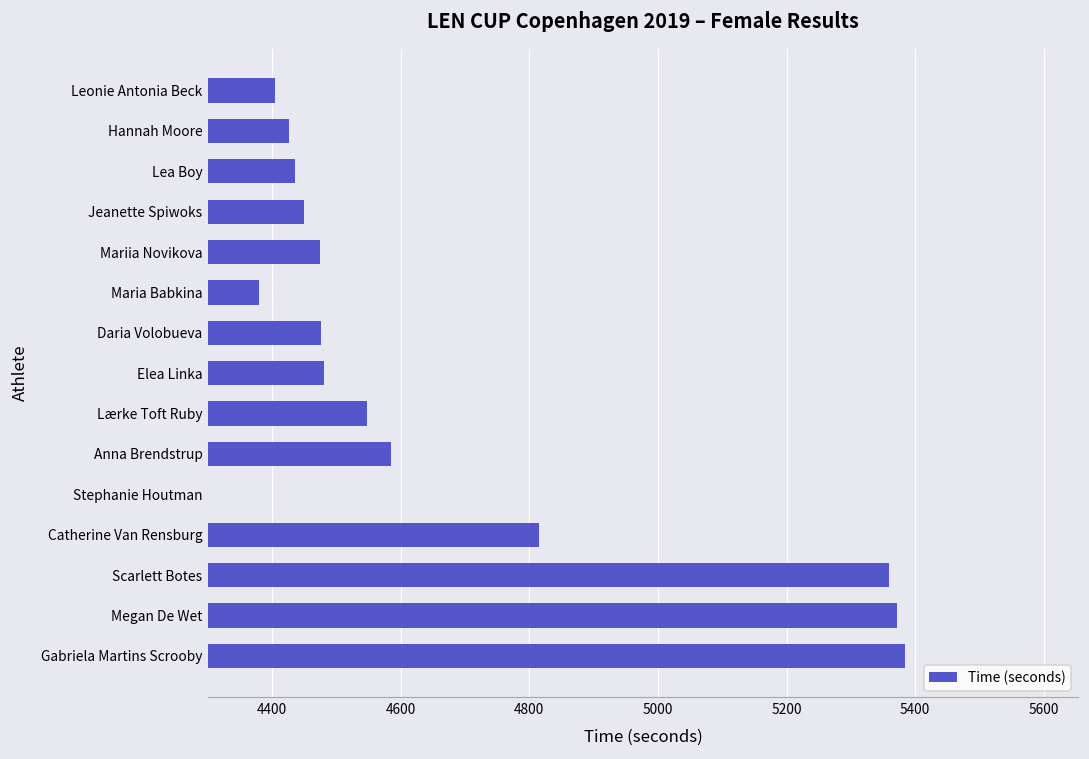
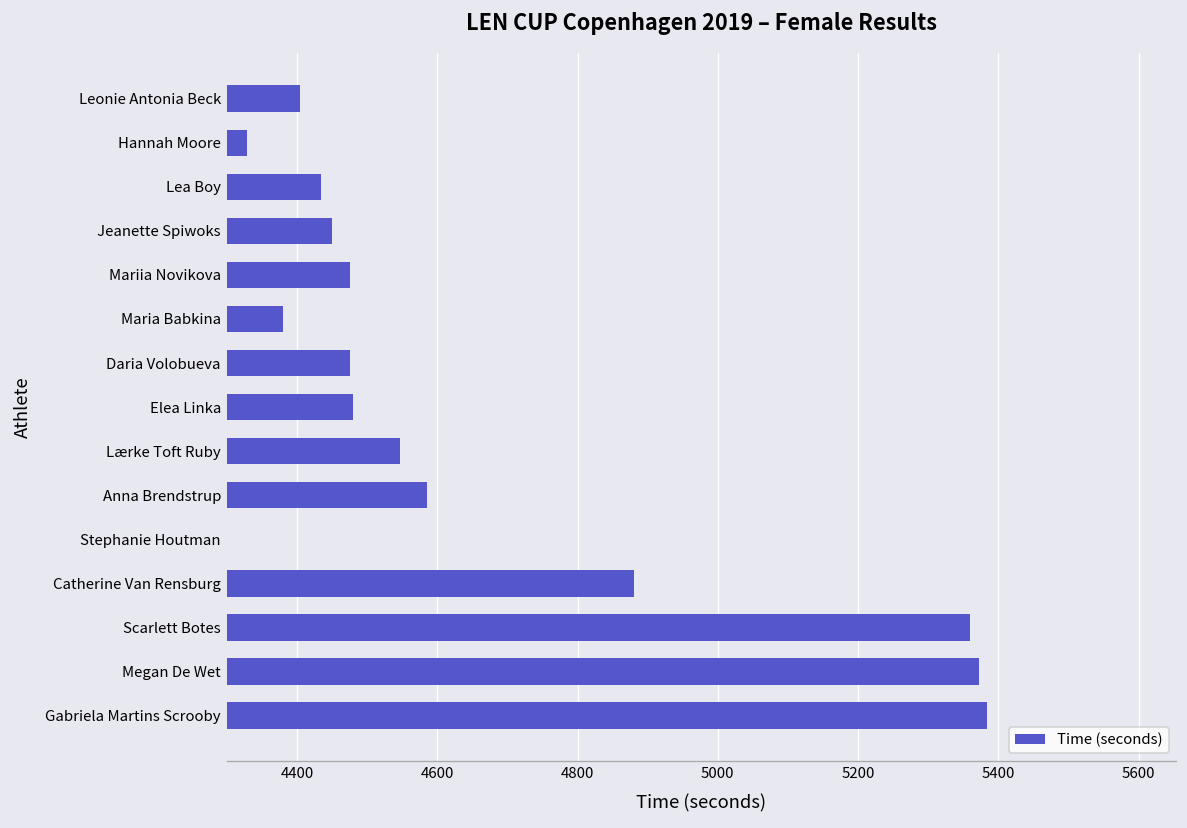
Hannah Moore: 4430 -> 4330
Catherine Van Rensburg: 4820 -> 4880
